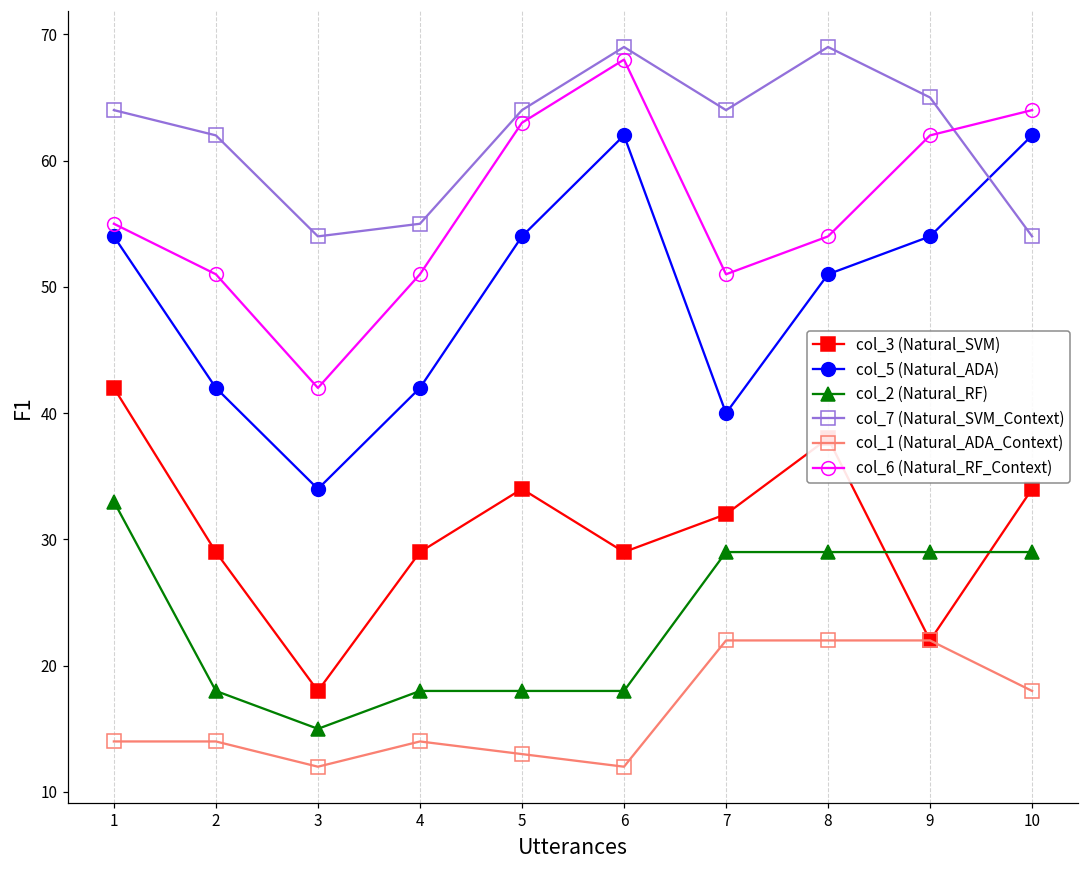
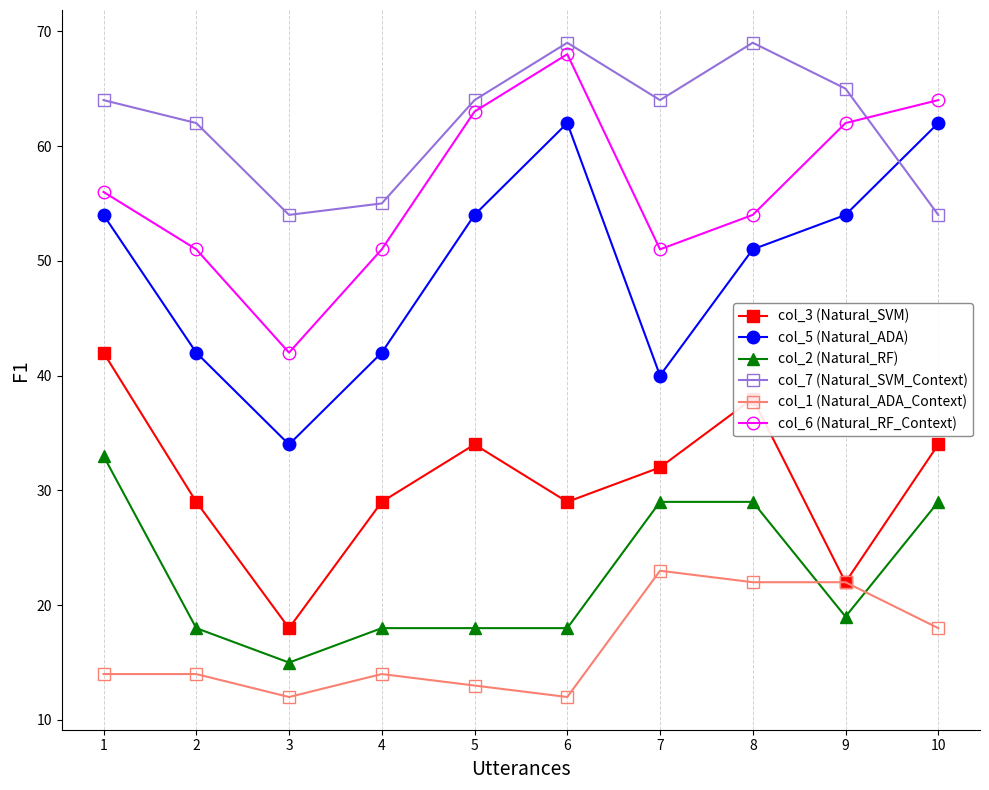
col_6 (Natural_RF_Context), 1: 55 -> 56
col_1 (Natural_ADA_Context), 7: 22 -> 23
col_2 (Natural_RF), 9: 29 -> 19
